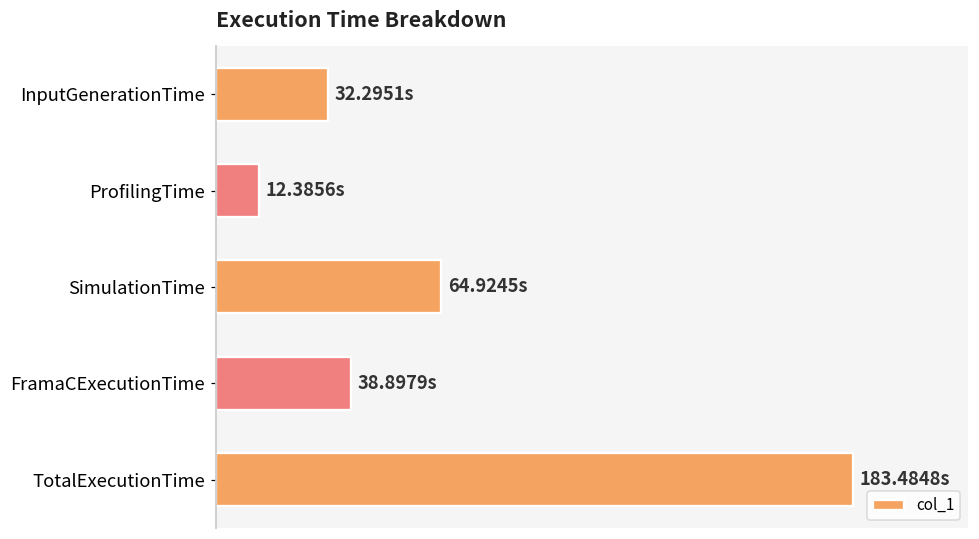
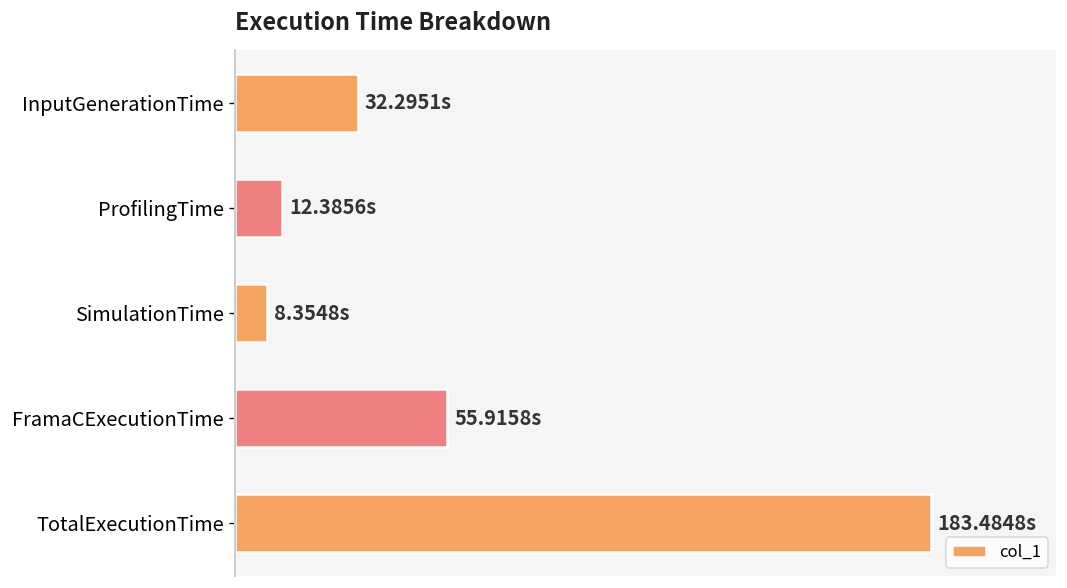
SimulationTime: 64.9245s -> 8.3548s
FramaCExecutionTime: 38.8979s -> 55.9158s
